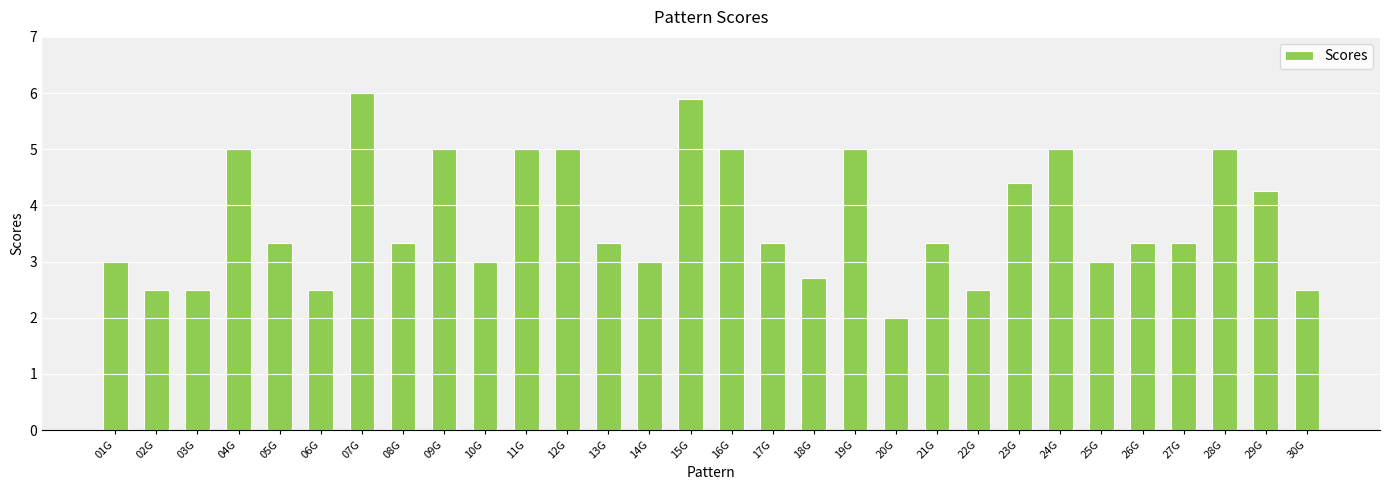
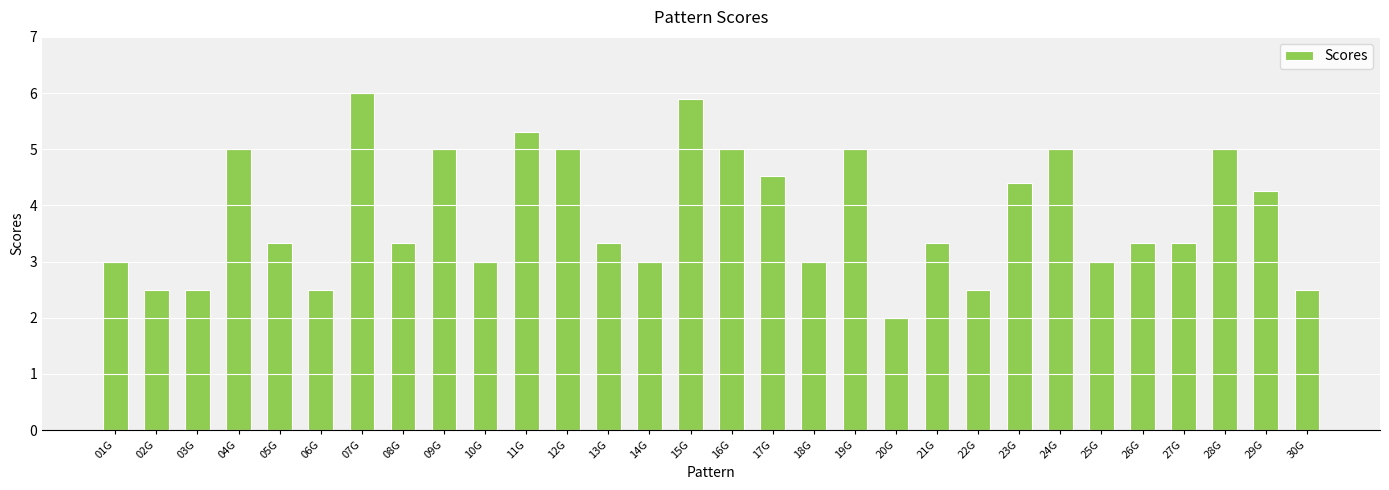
11G: 5.0 -> 5.3
17G: 3.3 -> 4.5
18G: 2.7 -> 3.0
